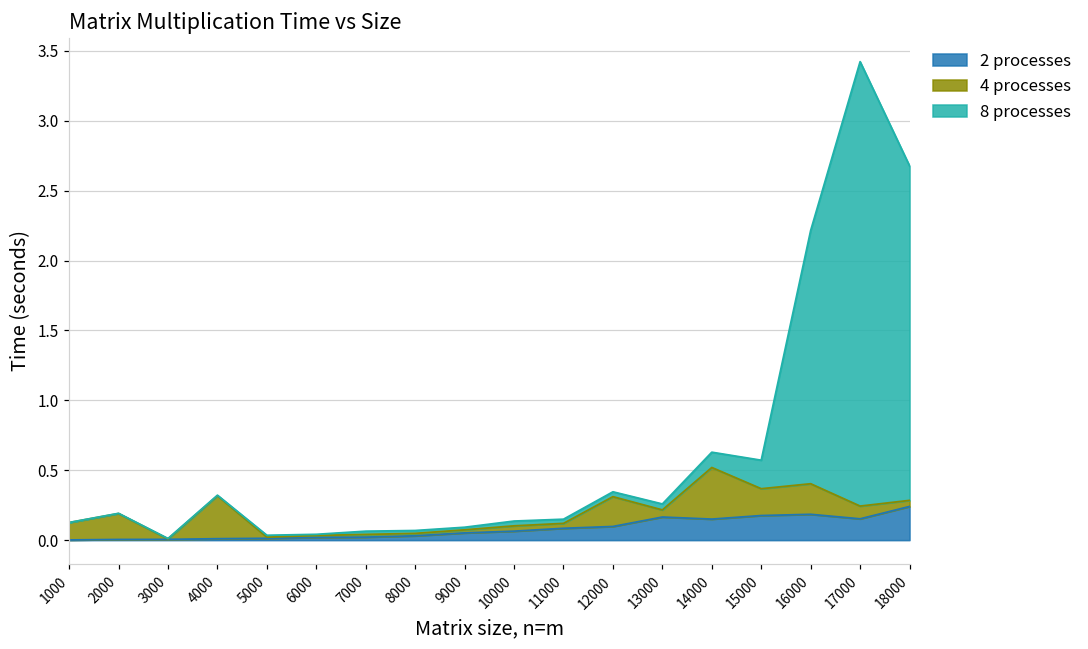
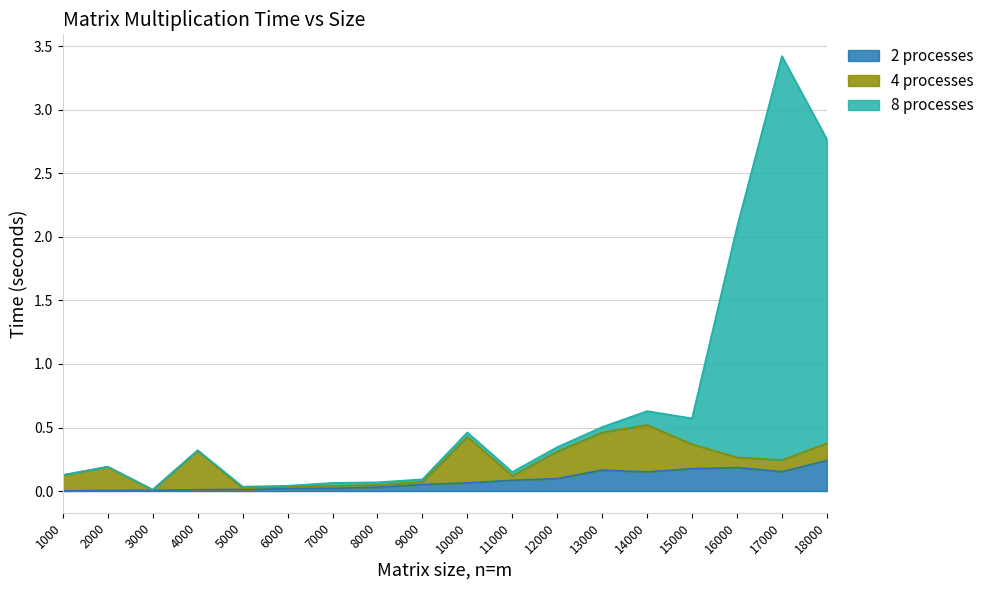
4 processes, 10000: 0.04 -> 0.36
4 processes, 13000: 0.05 -> 0.30
4 processes, 16000: 0.22 -> 0.08
4 processes, 18000: 0.04 -> 0.13
